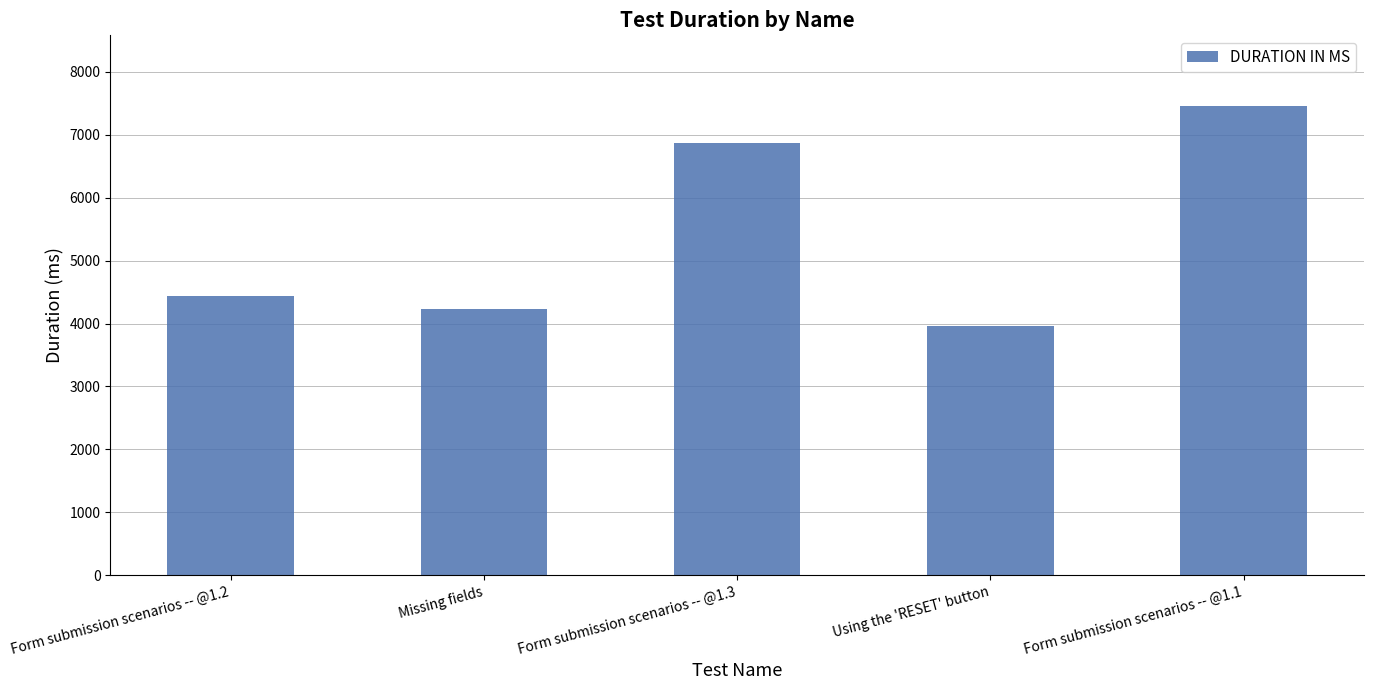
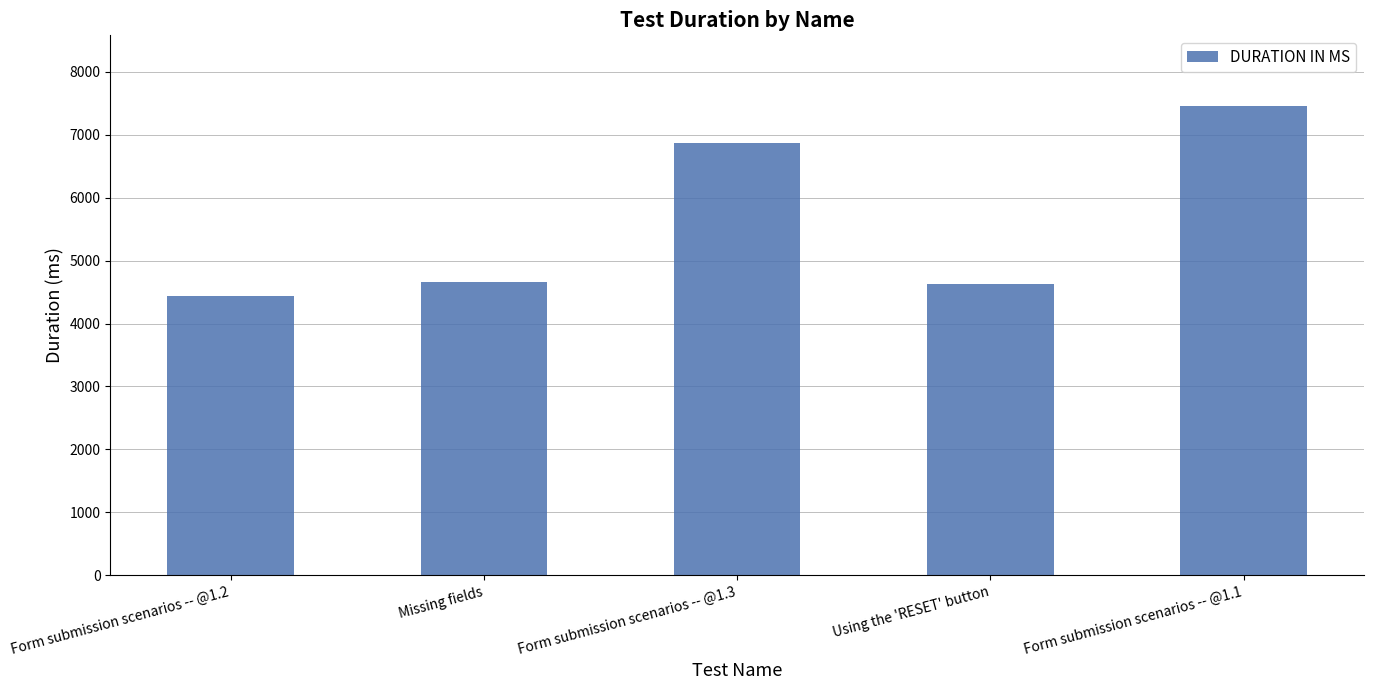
Missing fields: 4200 -> 4700
Using the 'RESET' button: 4000 -> 4600
